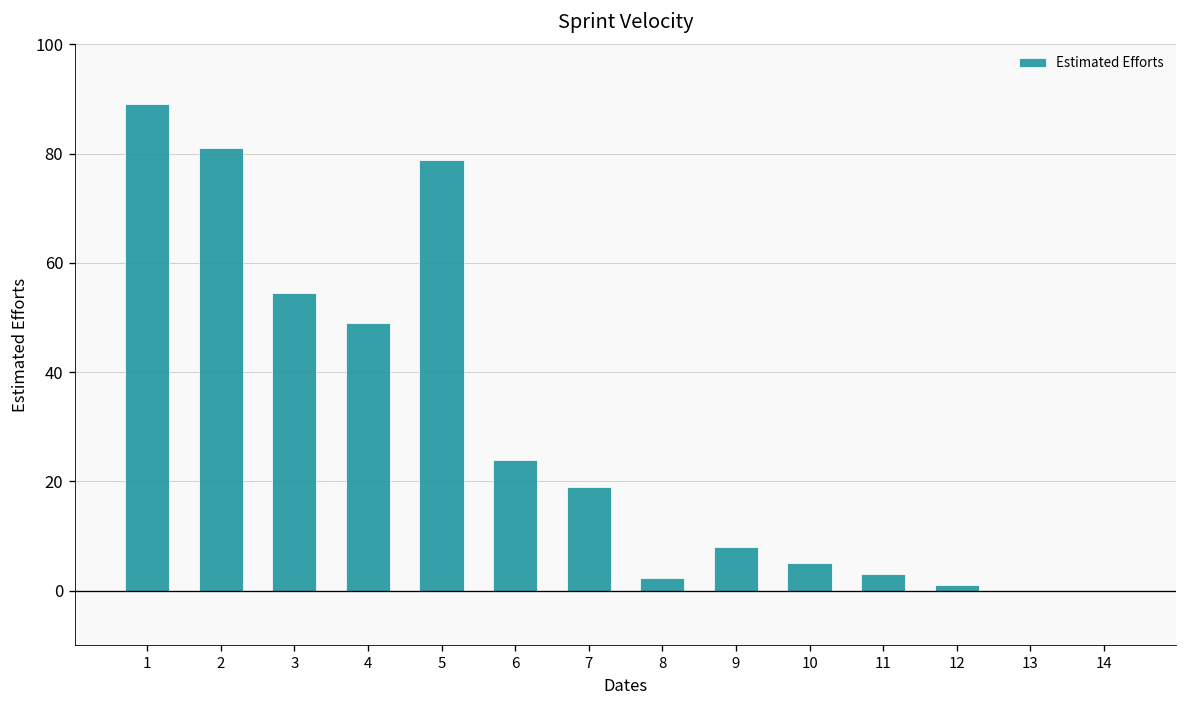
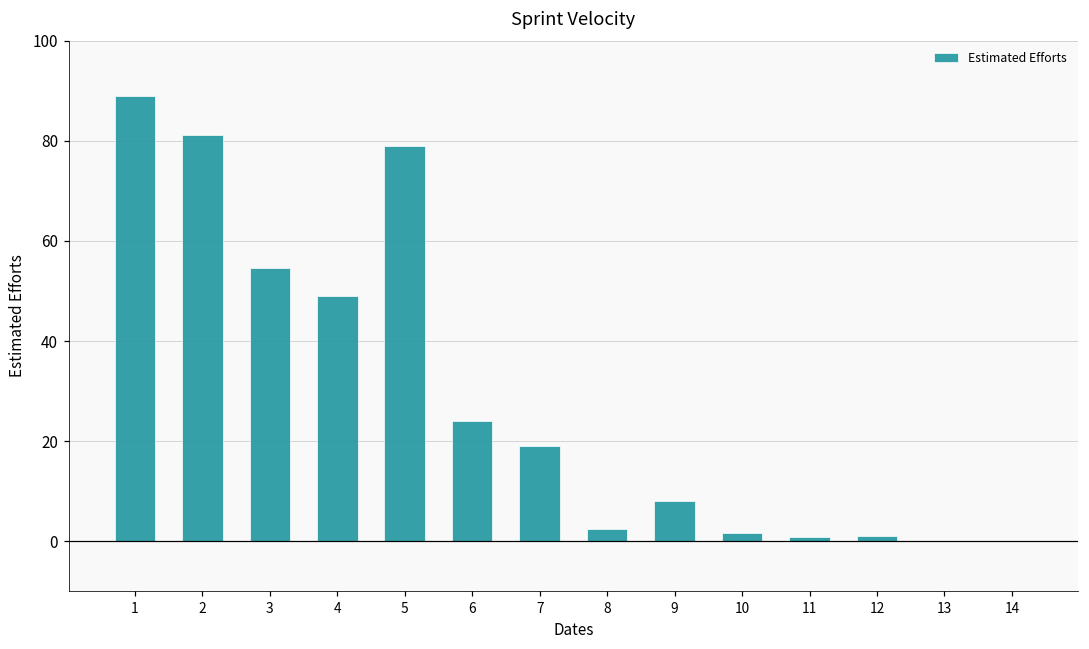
10: 5 -> 2
11: 3 -> 1
